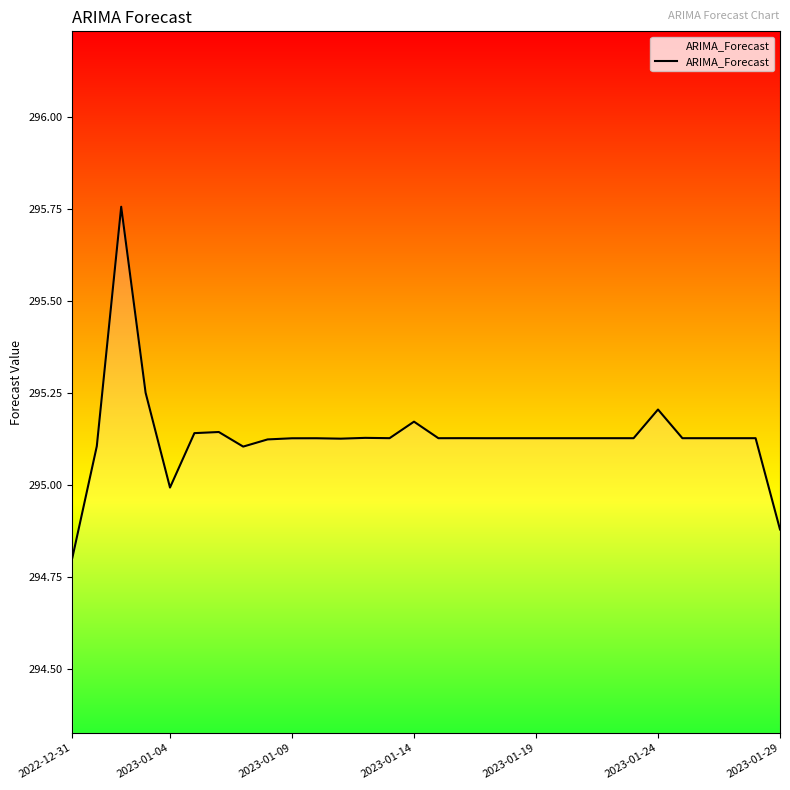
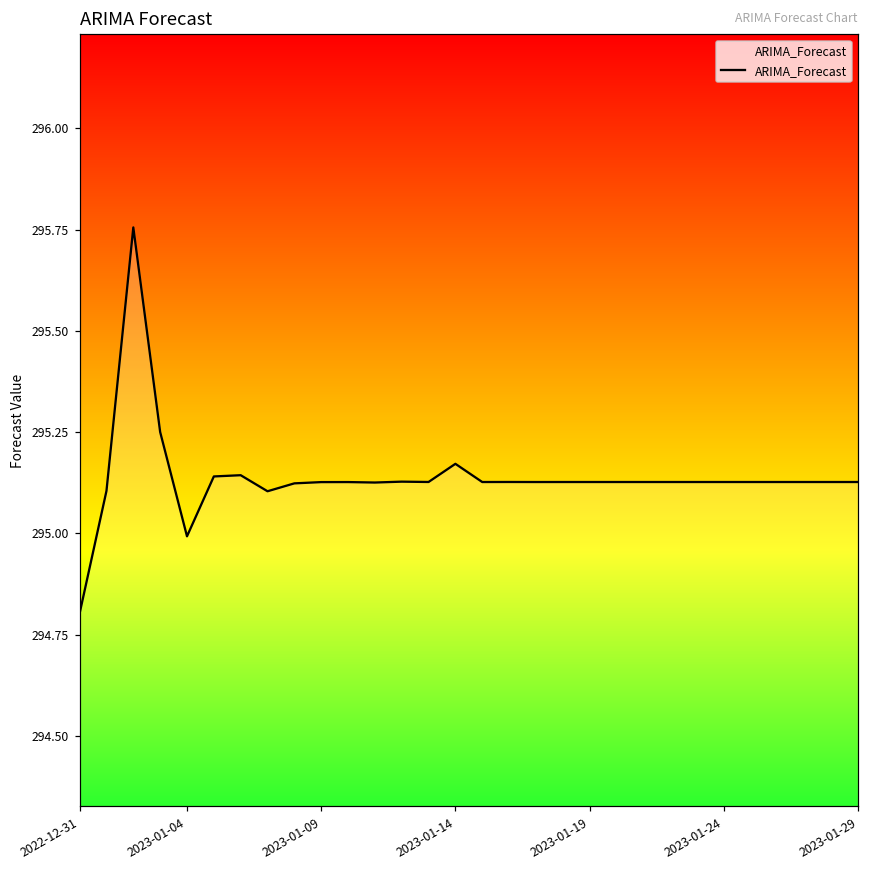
2023-01-24: 295.20 -> 295.13
2023-01-29: 294.88 -> 295.13
